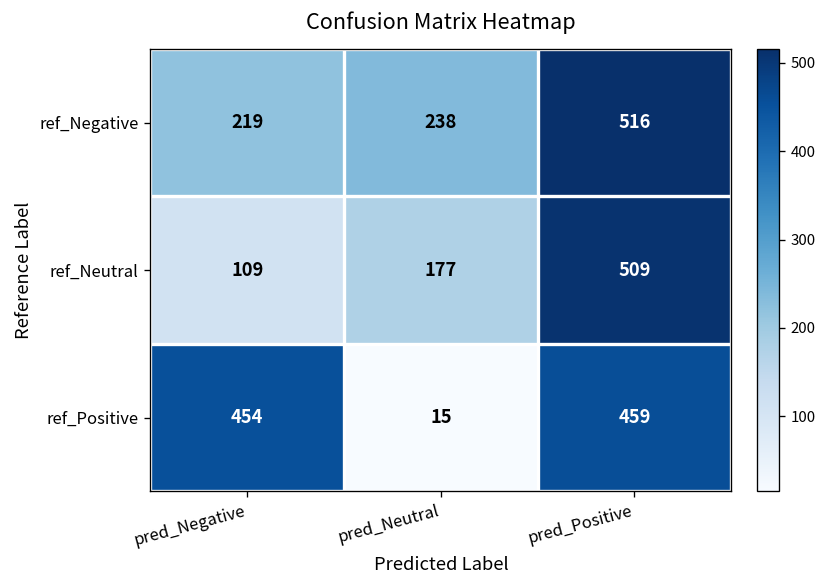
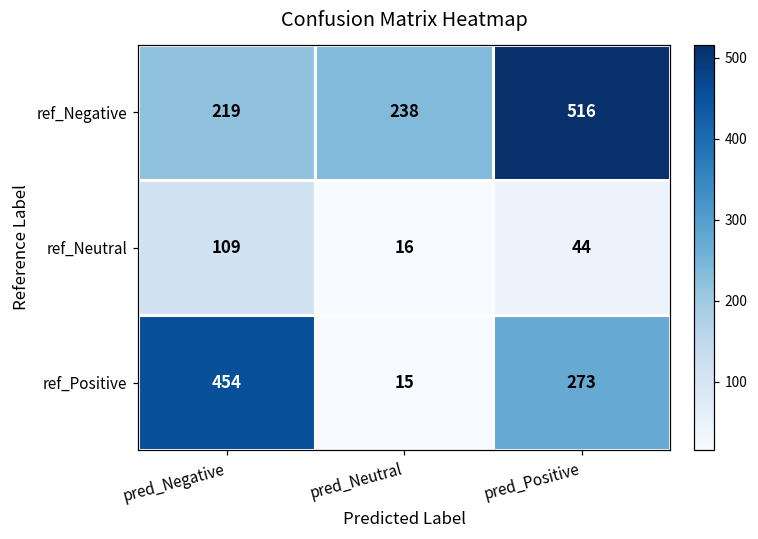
ref_Neutral, pred_Neutral: 177 -> 16
ref_Neutral, pred_Positive: 509 -> 44
ref_Positive, pred_Positive: 459 -> 273
